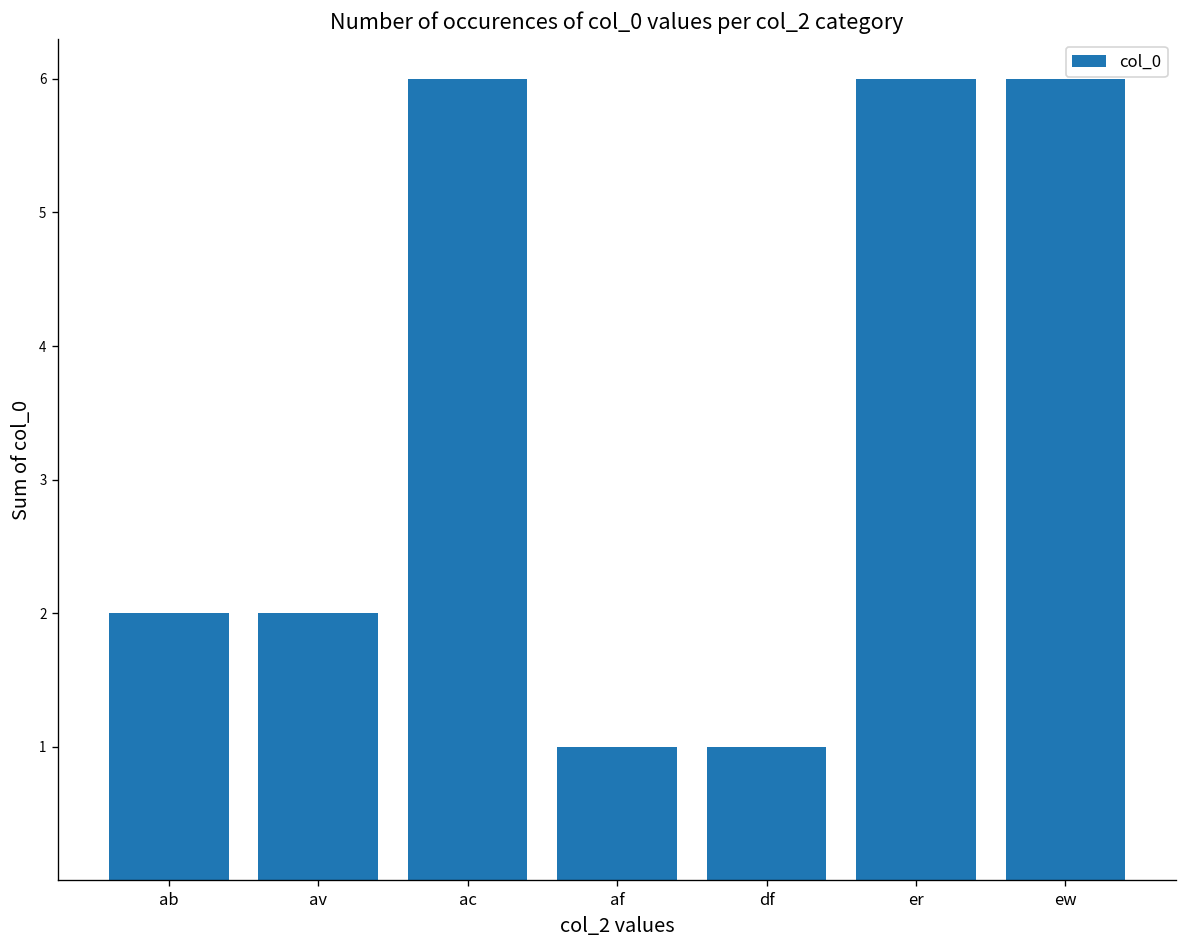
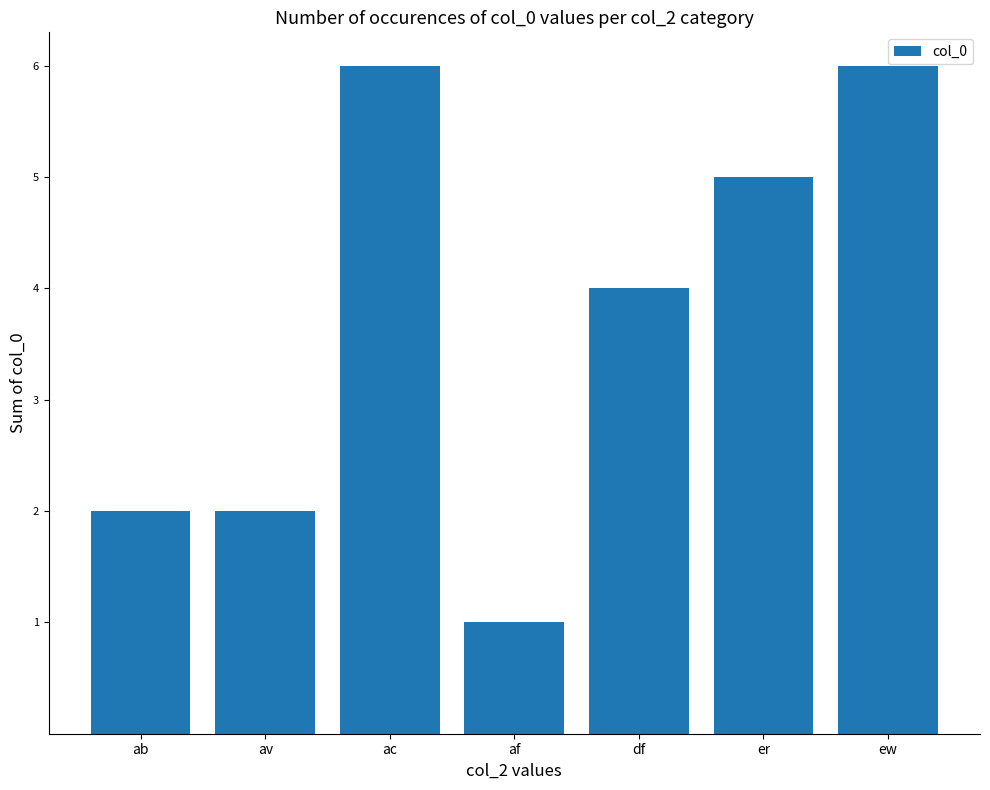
df: 1 -> 4
er: 6 -> 5
